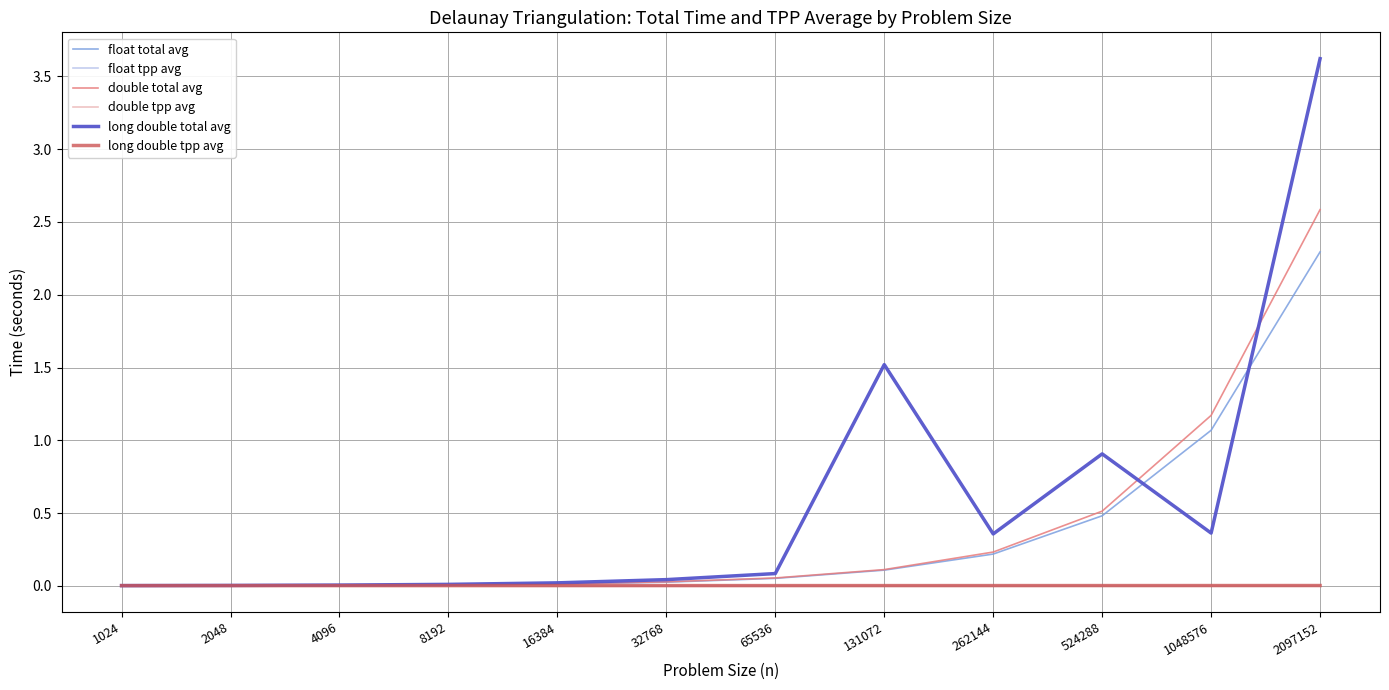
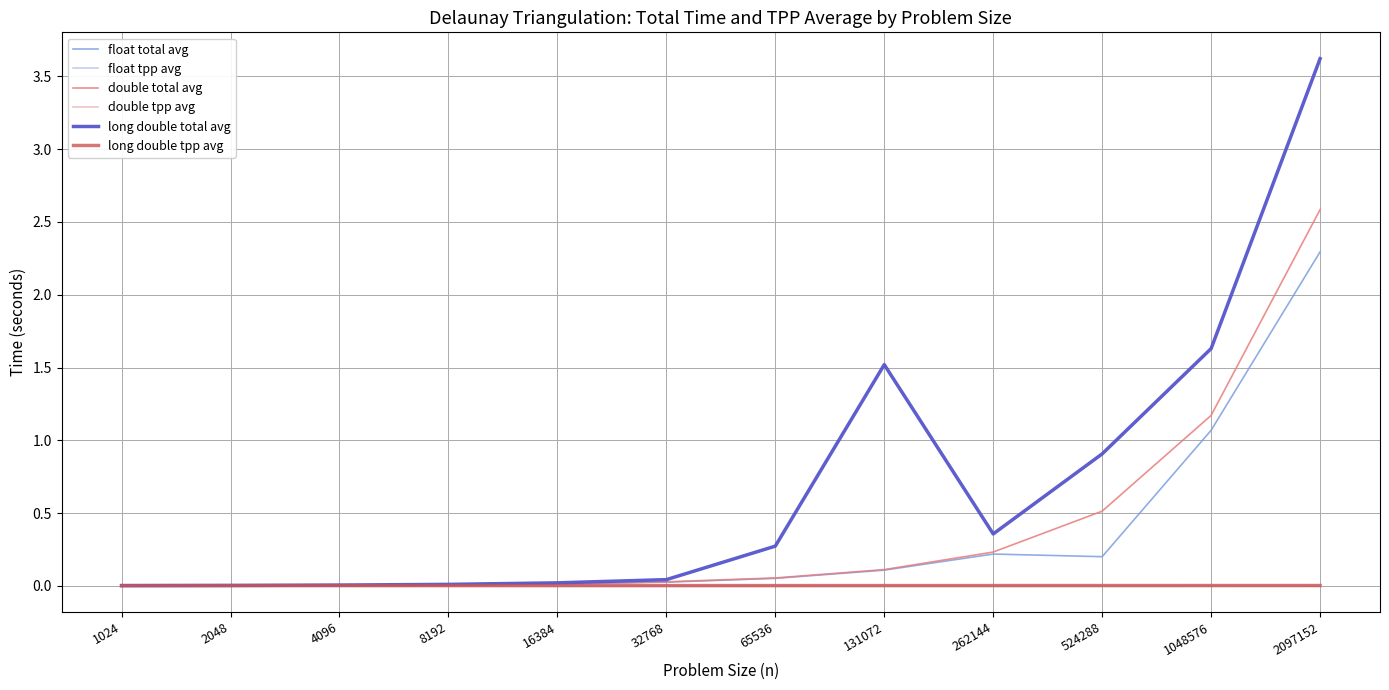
long double total avg, 65536: 0.08 -> 0.27
float total avg, 524288: 0.48 -> 0.20
long double total avg, 1048576: 0.36 -> 1.63
